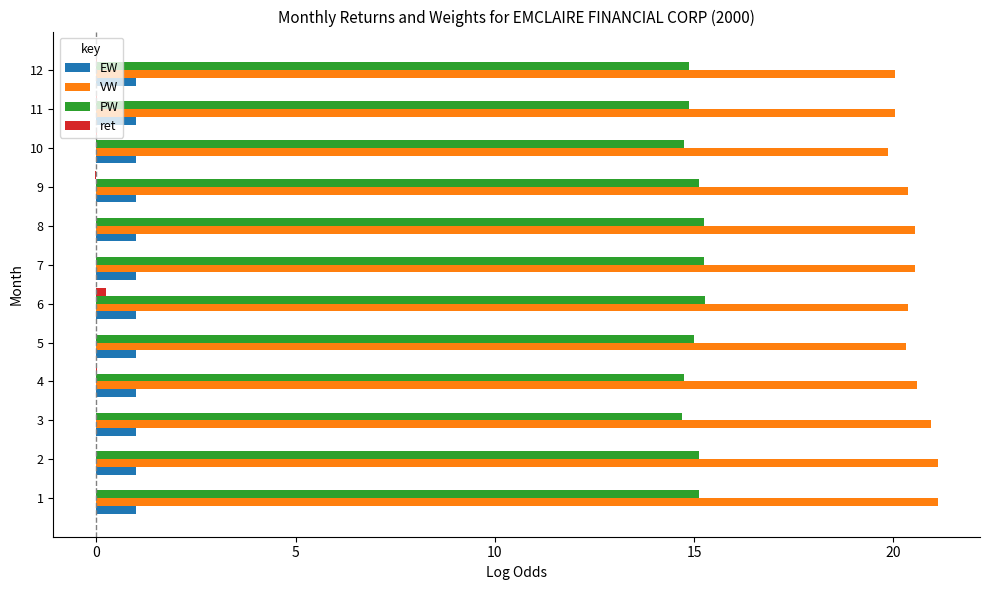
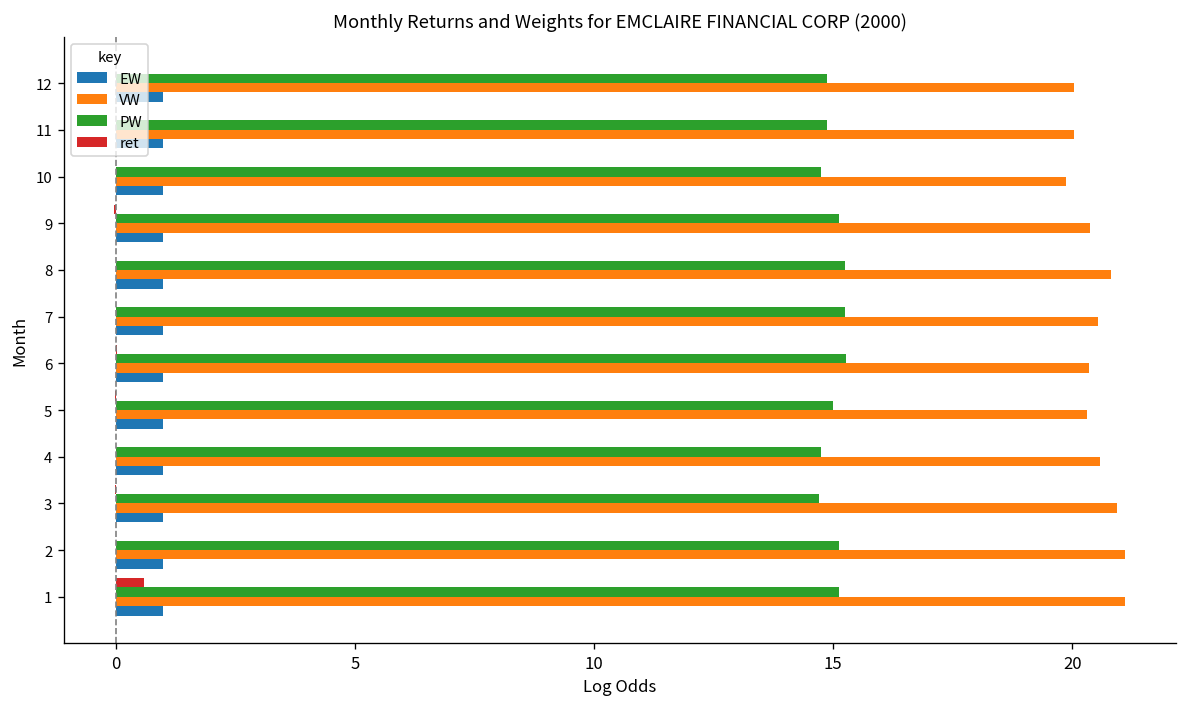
VW, 8: 20.5 -> 20.8
ret, 6: 0.2 -> 0.0
ret, 1: 0.0 -> 0.6
